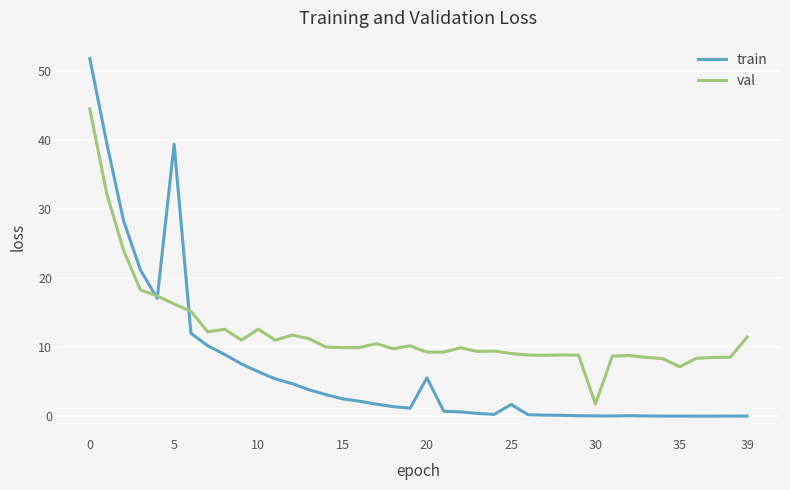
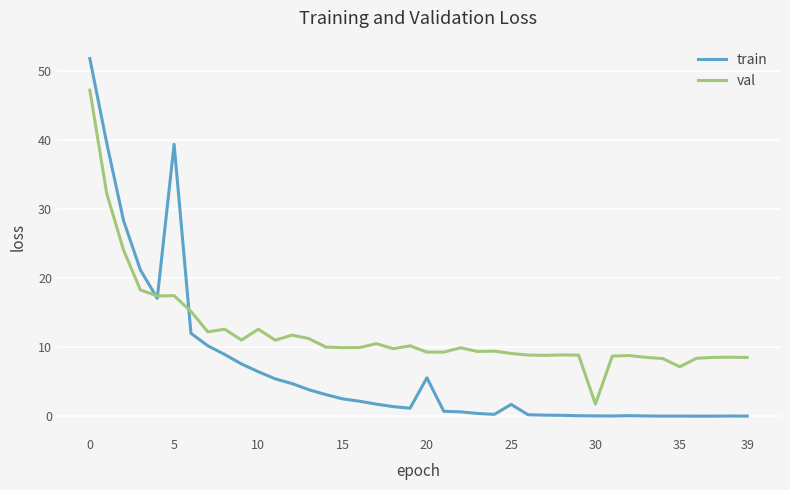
val, 0: 44 -> 47
val, 5: 16 -> 17
val, 39: 11 -> 9
